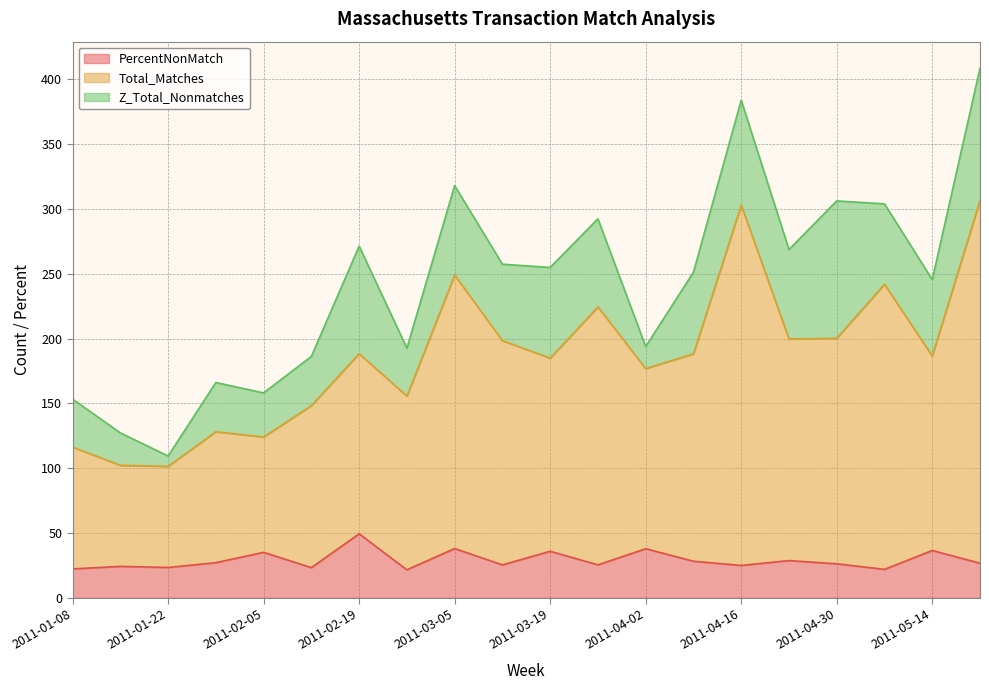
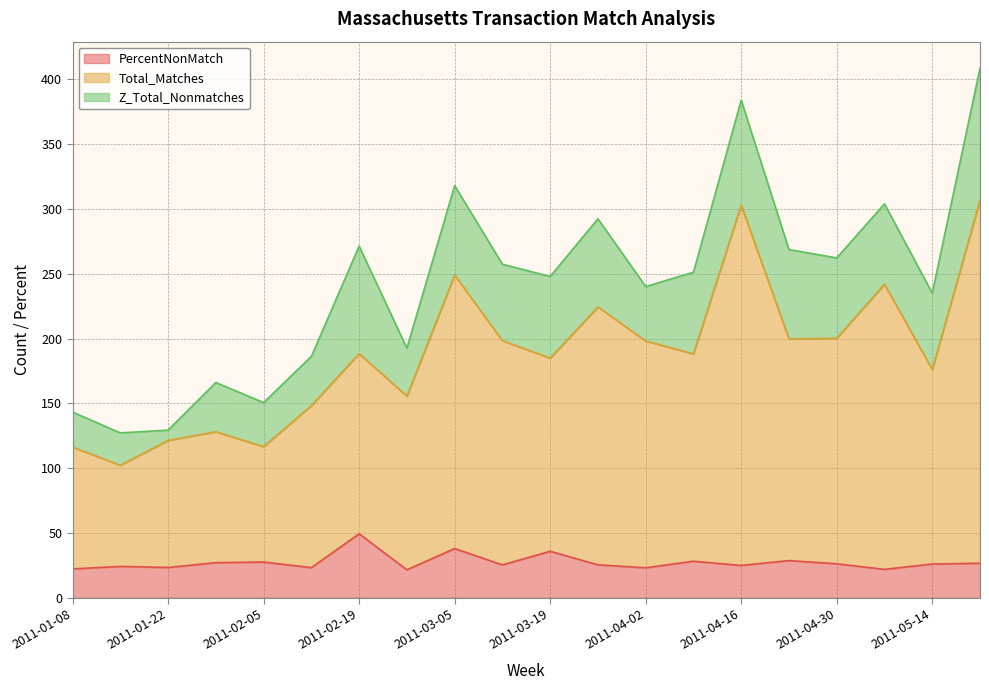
Z_Total_Nonmatches, 2011-01-08: 37 -> 27
Total_Matches, 2011-01-22: 78 -> 98
PercentNonMatch, 2011-02-05: 35 -> 28
Z_Total_Nonmatches, 2011-03-19: 70 -> 63
PercentNonMatch, 2011-04-02: 38 -> 23
Total_Matches, 2011-04-02: 139 -> 175
Z_Total_Nonmatches, 2011-04-02: 17 -> 42
Z_Total_Nonmatches, 2011-04-30: 106 -> 62
PercentNonMatch, 2011-05-14: 37 -> 26
